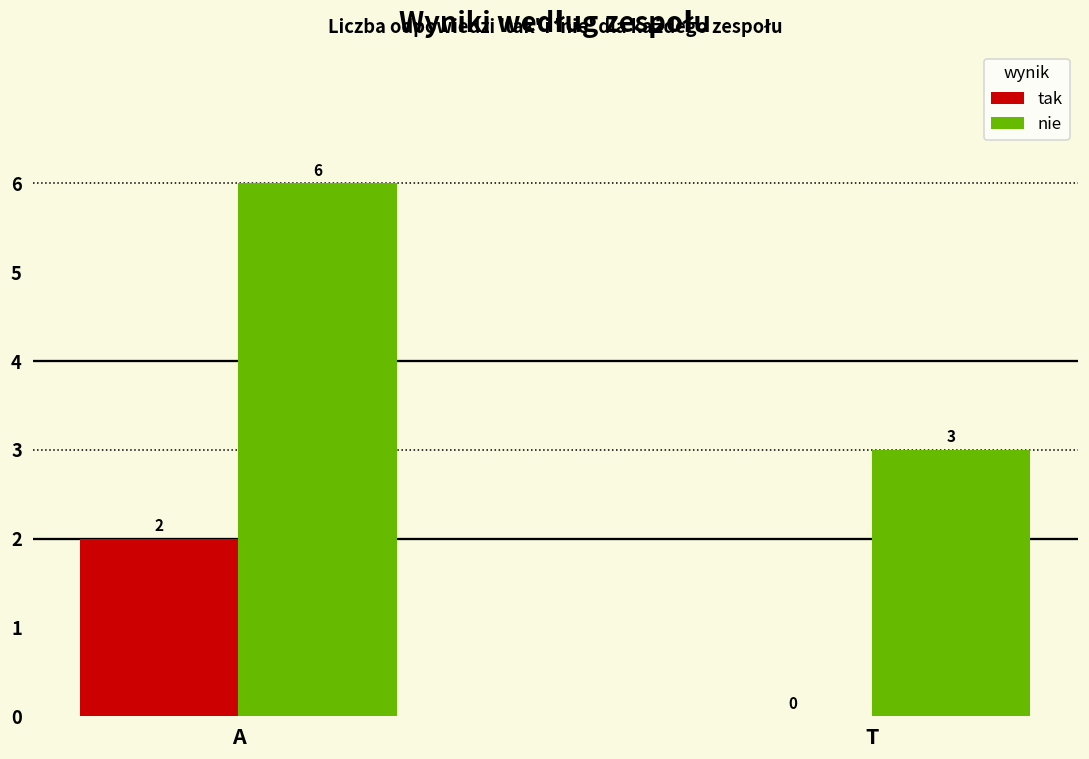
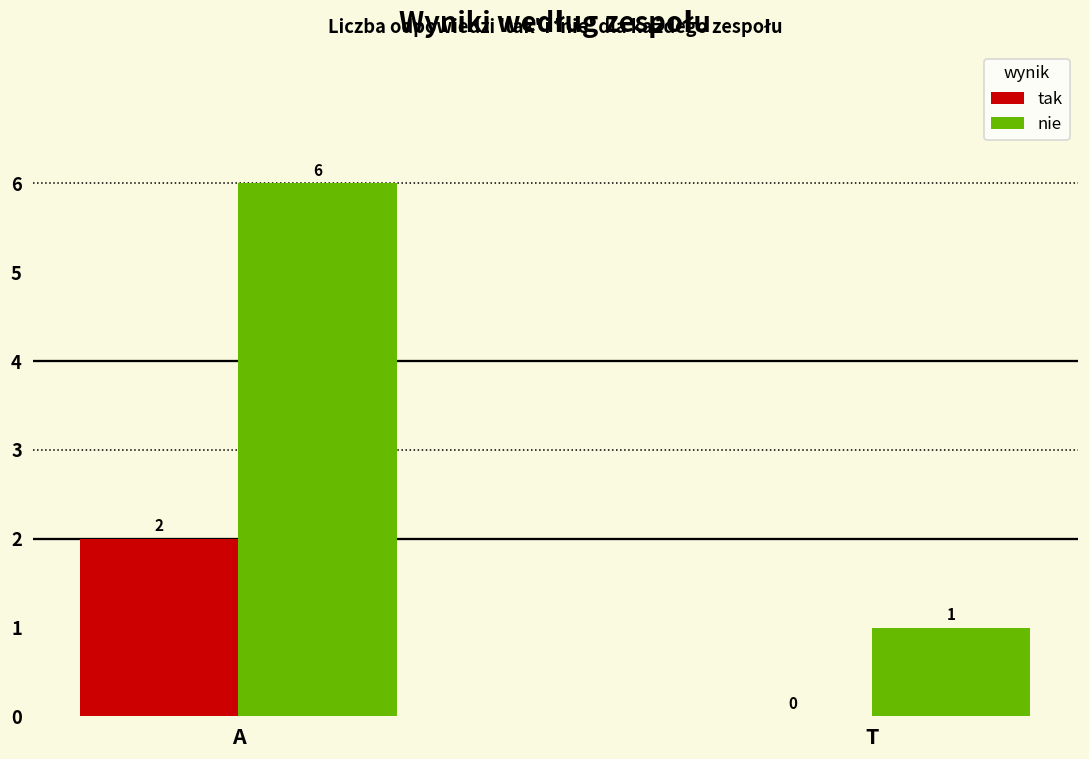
nie, T: 3 -> 1
